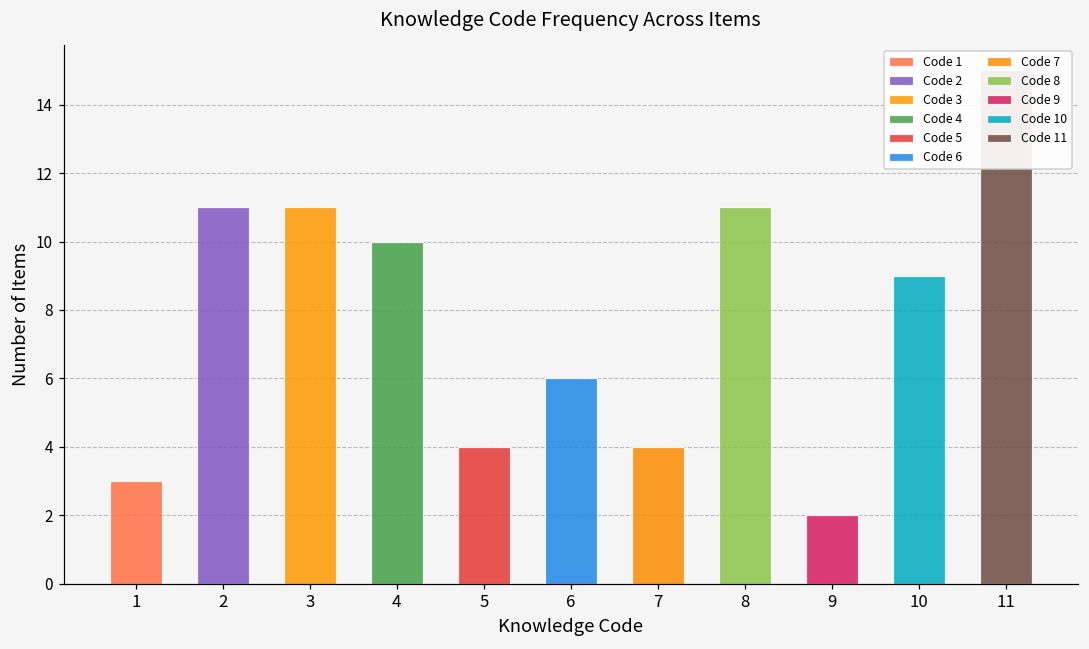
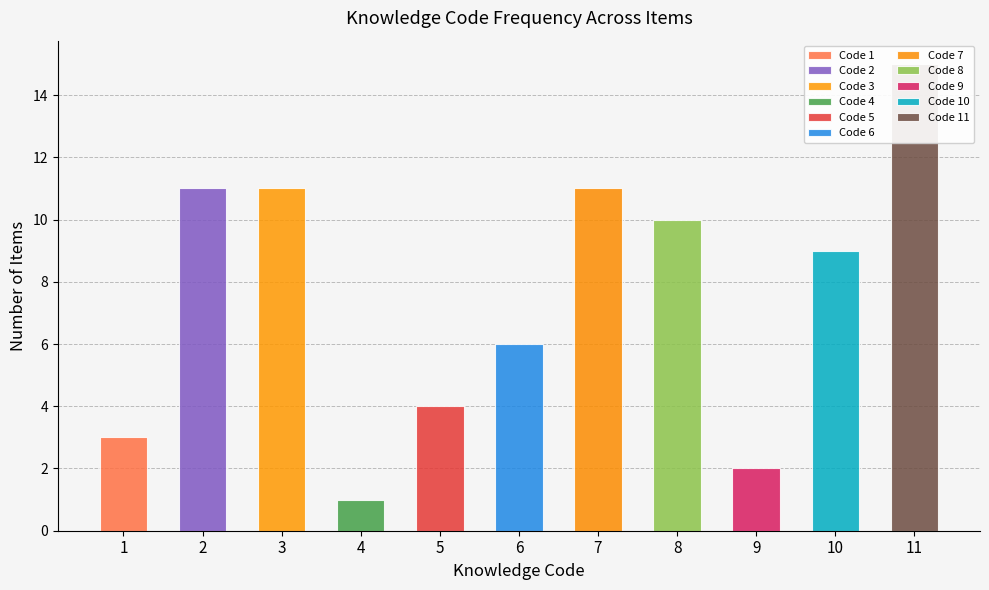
4: 10 -> 1
7: 4 -> 11
8: 11 -> 10
